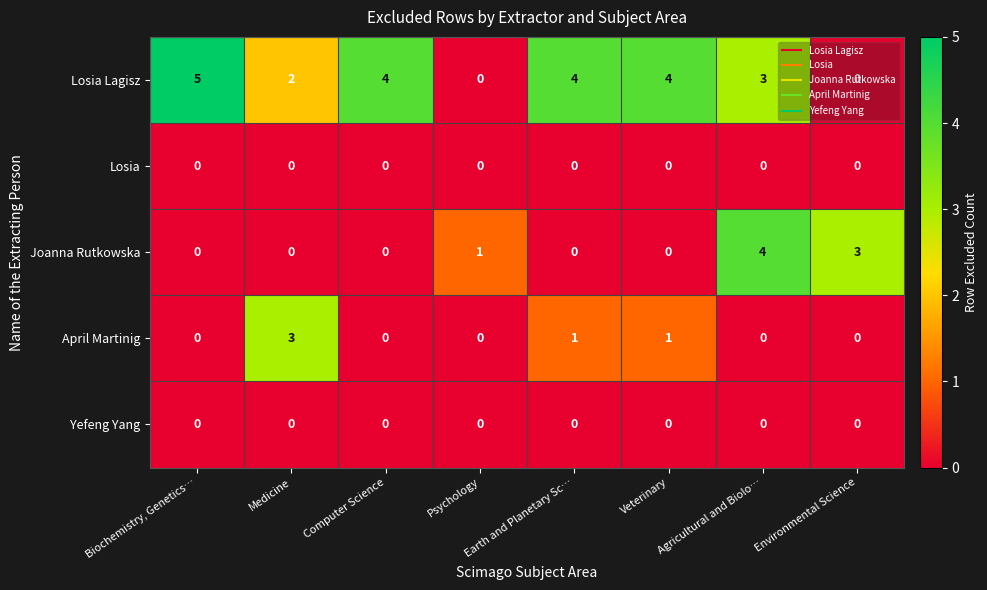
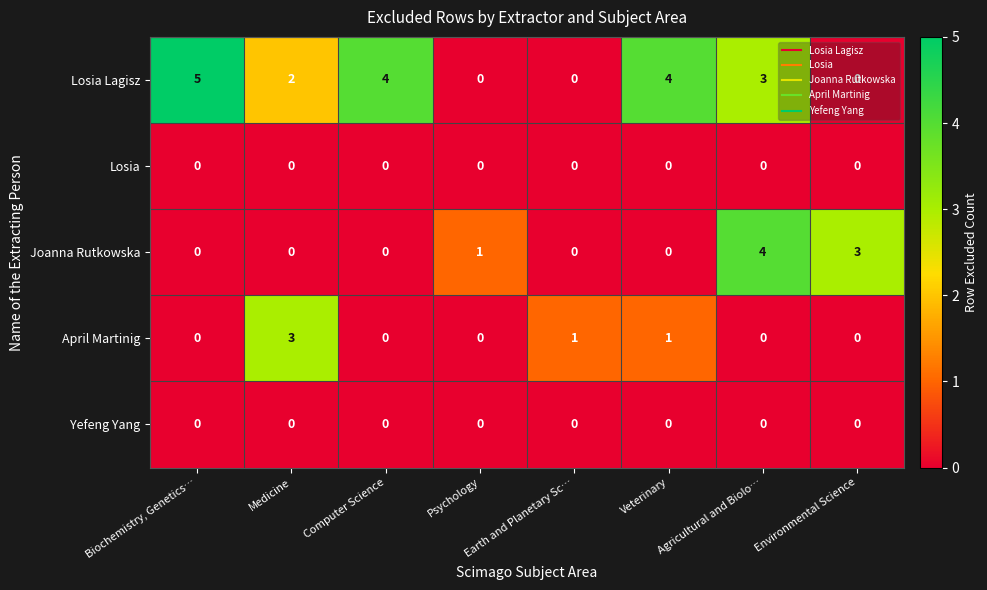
Losia Lagisz, Earth and Planetary Sc…: 4 -> 0
